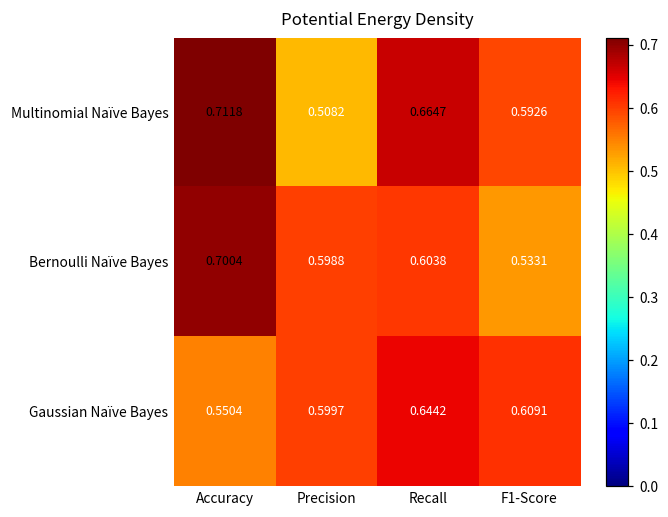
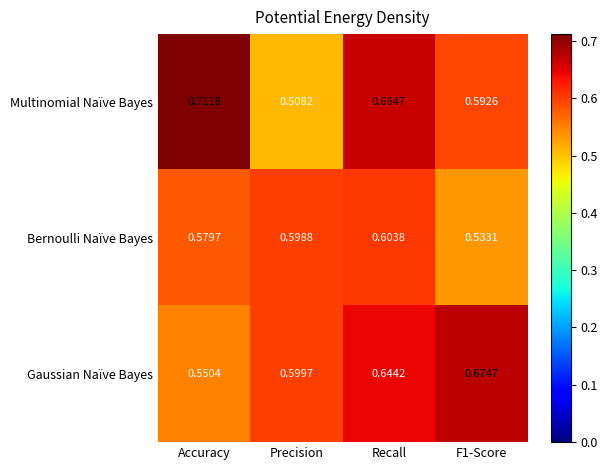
Bernoulli Naïve Bayes, Accuracy: 0.7004 -> 0.5797
Gaussian Naïve Bayes, F1-Score: 0.6091 -> 0.6747
